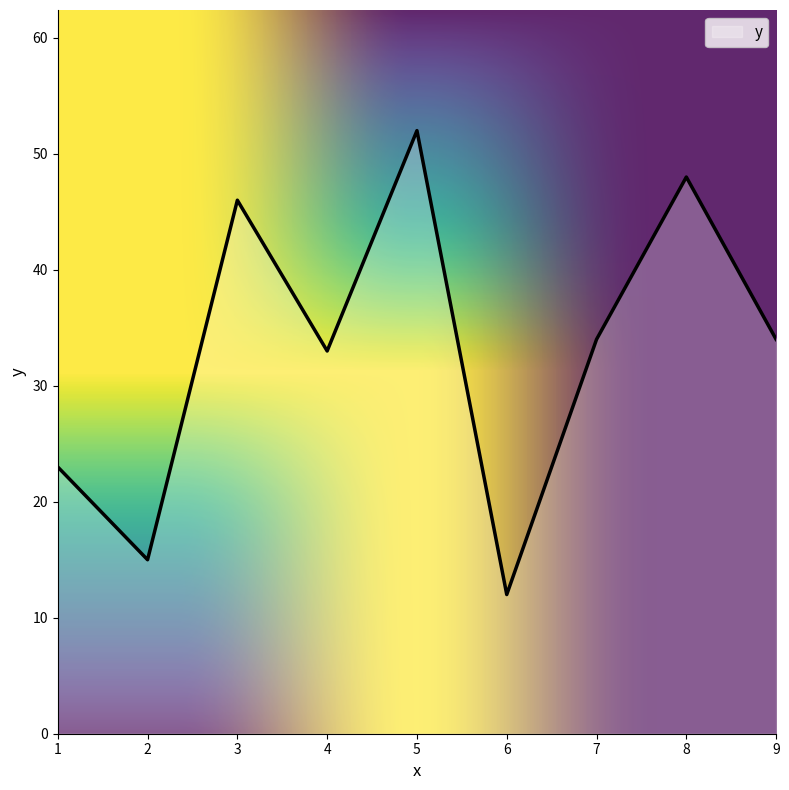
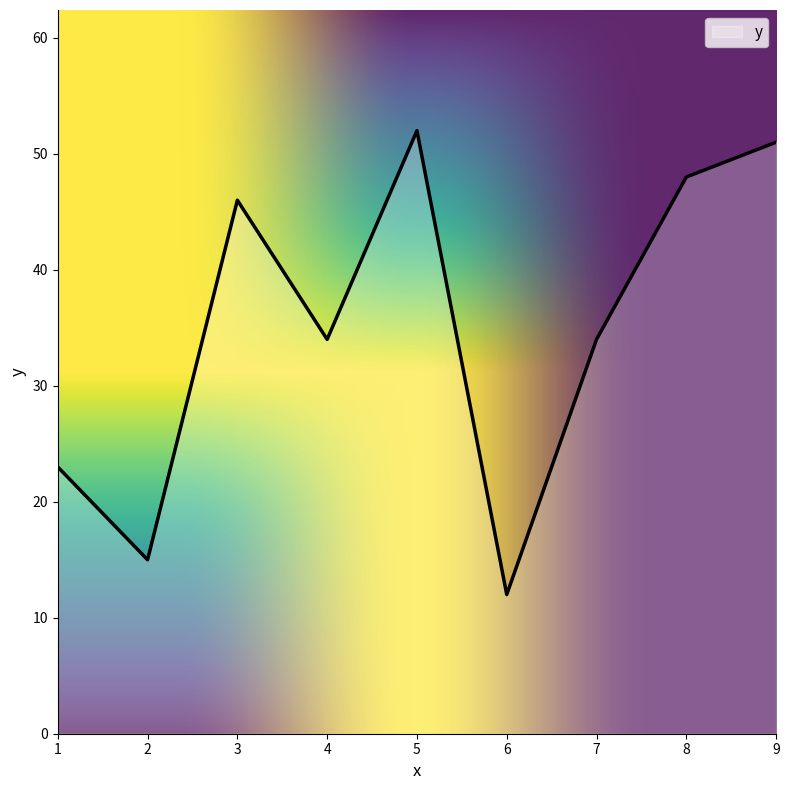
4: 33 -> 34
9: 34 -> 51
